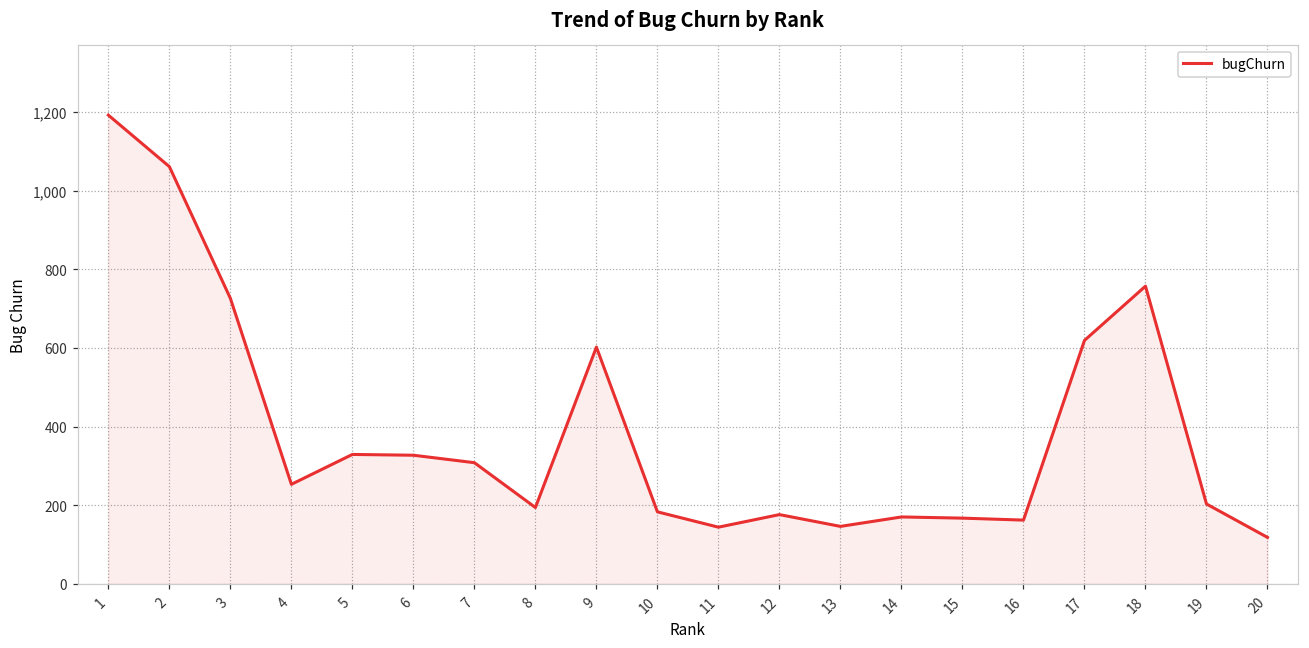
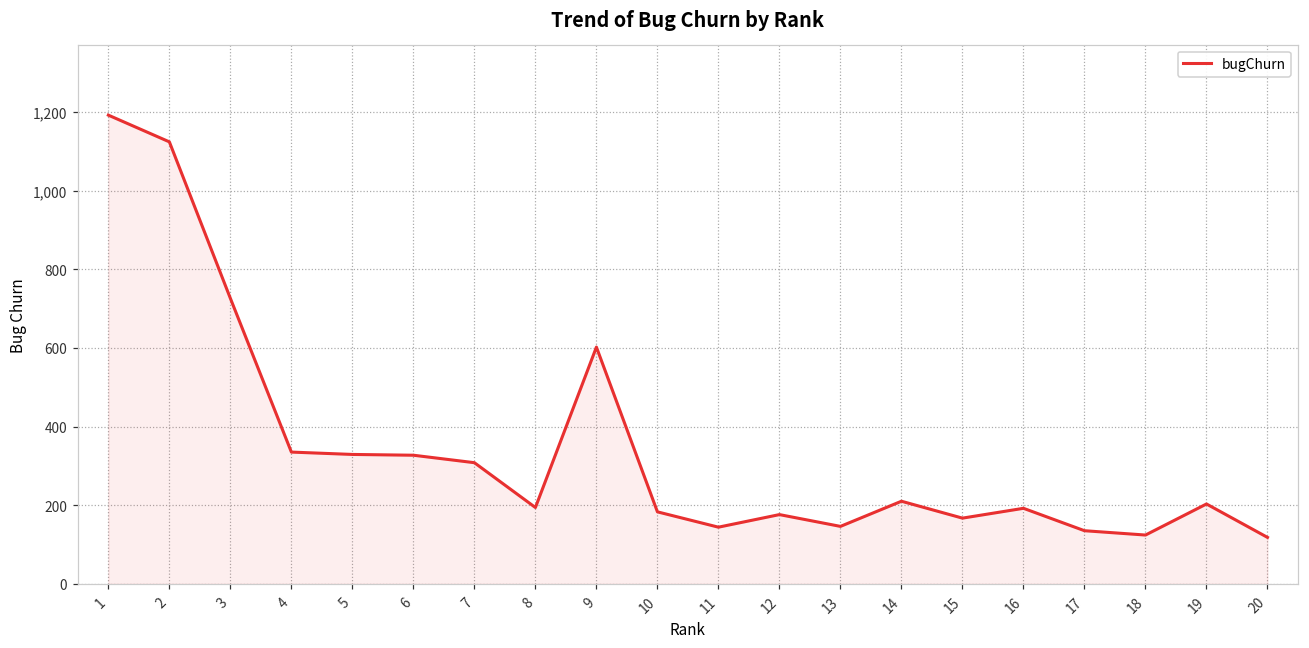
2: 1,060 -> 1,120
4: 250 -> 340
14: 170 -> 210
16: 160 -> 190
17: 620 -> 140
18: 760 -> 120
